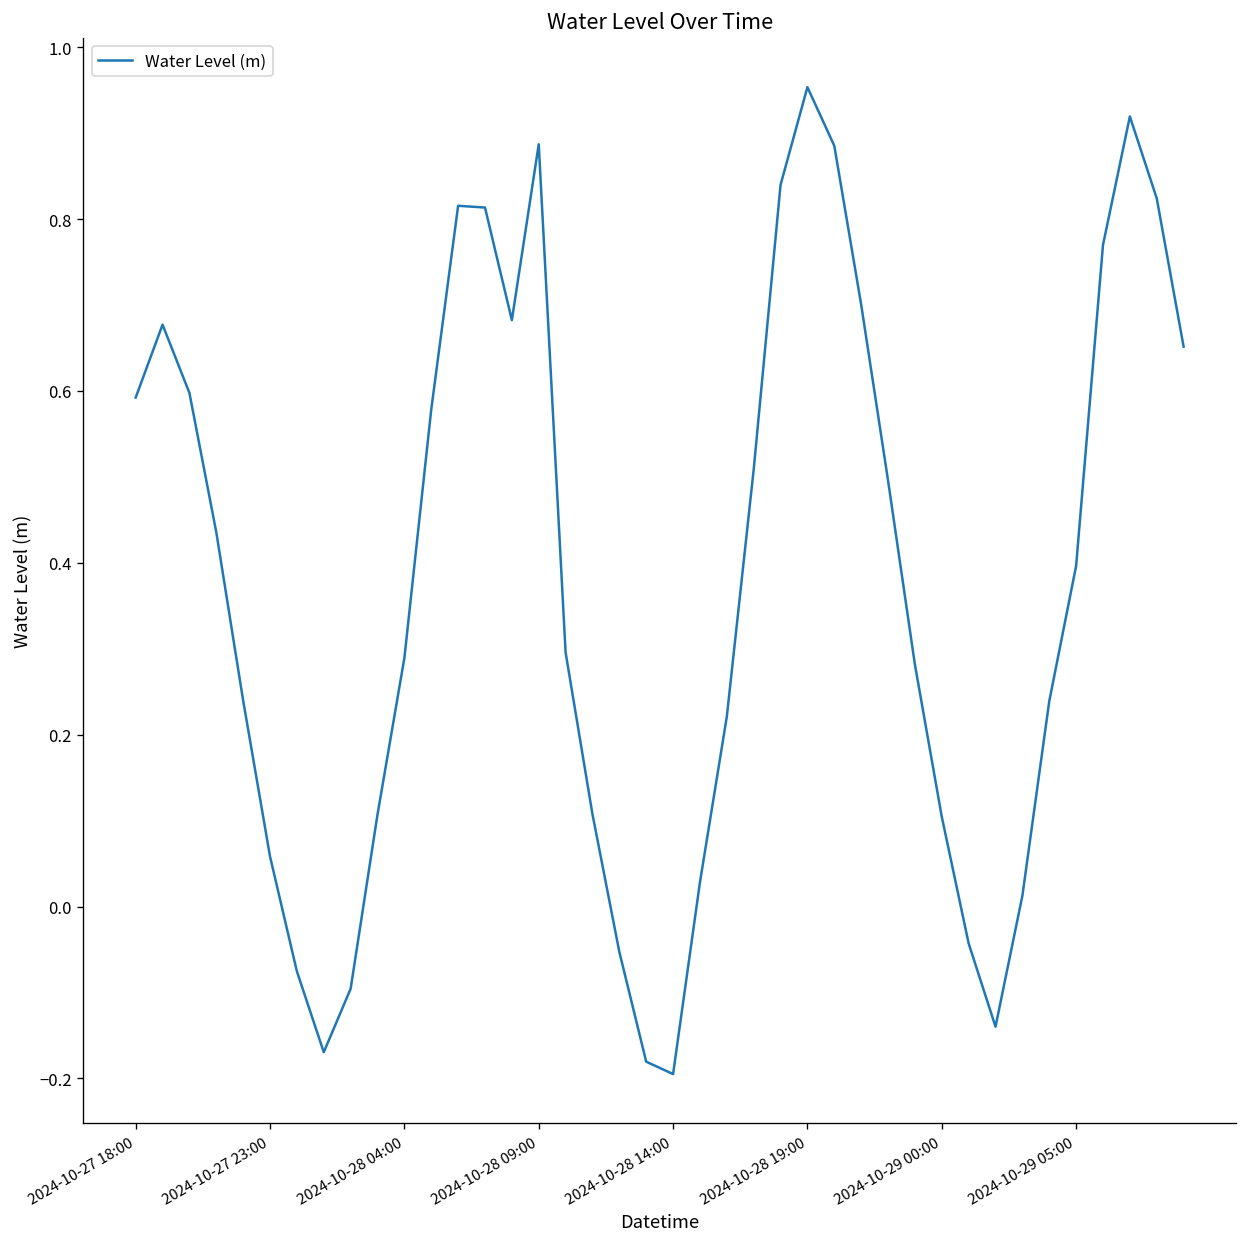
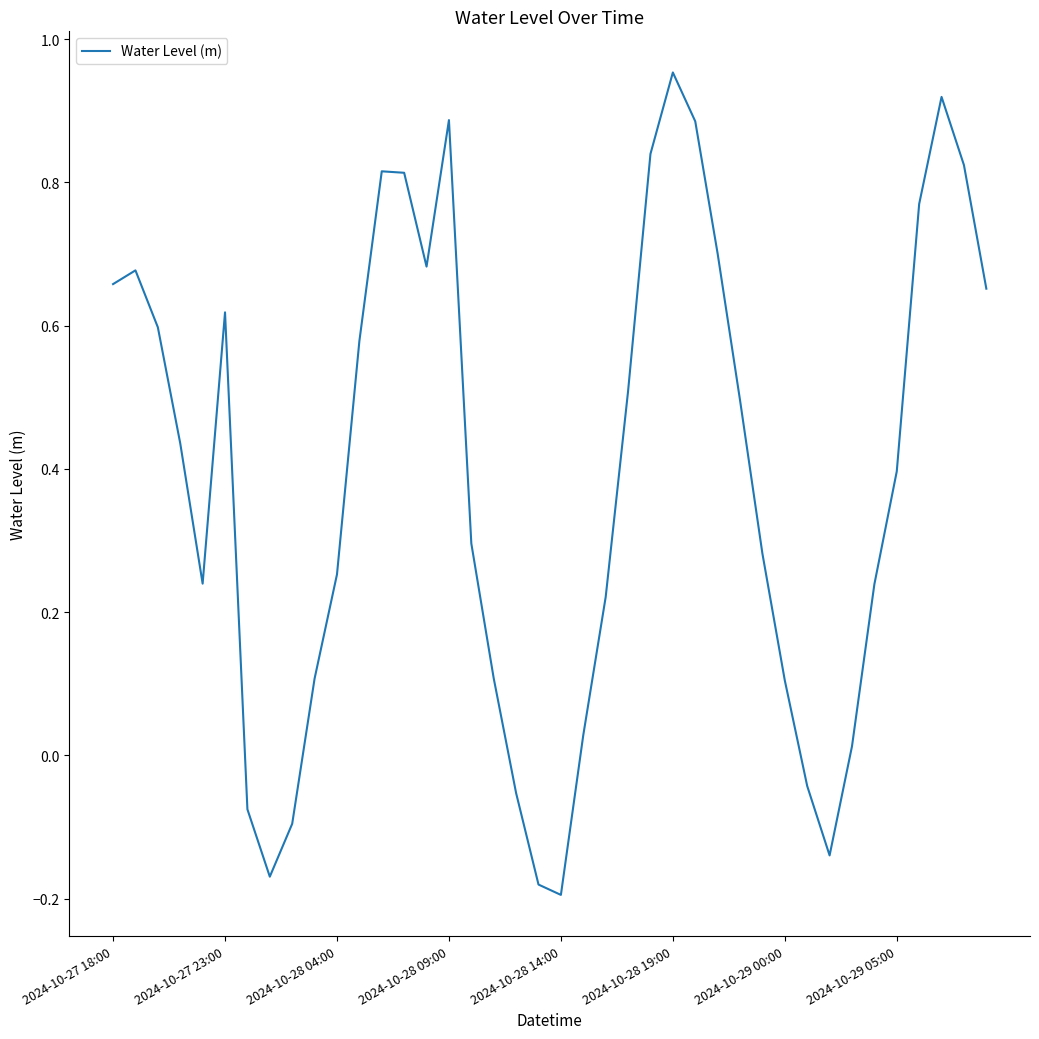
2024-10-27 18:00: 0.59 -> 0.66
2024-10-27 23:00: 0.06 -> 0.62
2024-10-28 04:00: 0.29 -> 0.25
